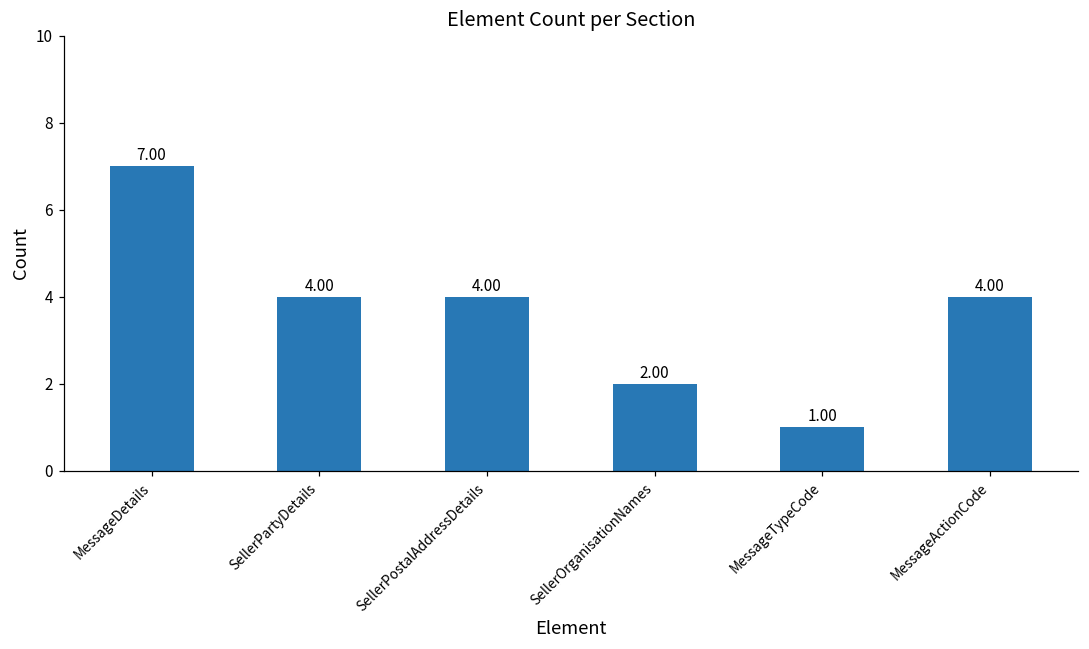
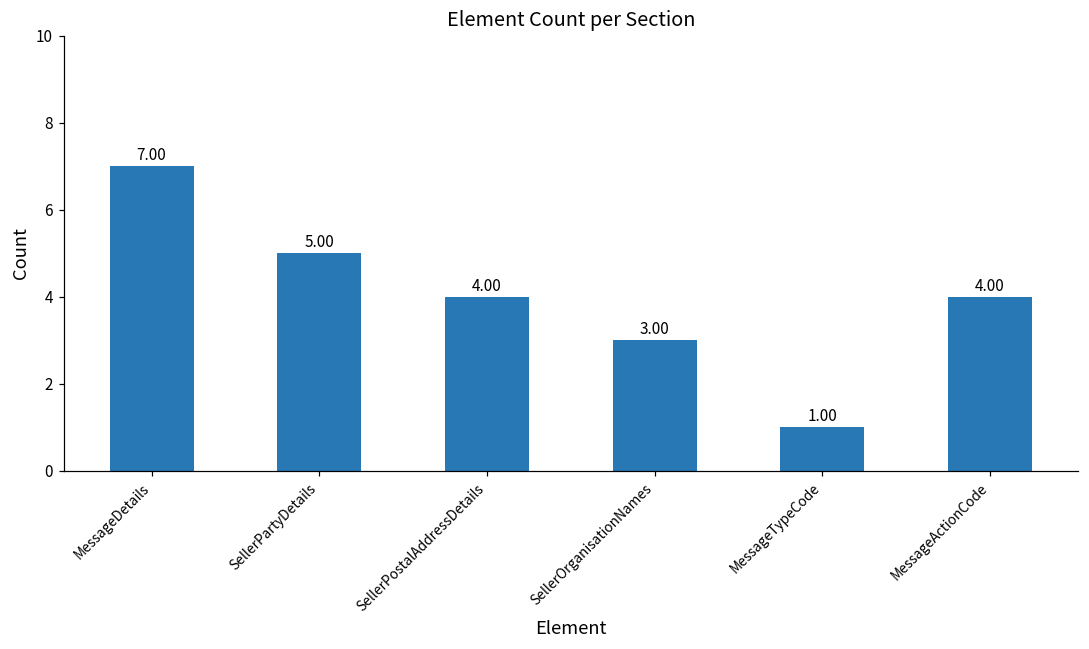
SellerPartyDetails: 4.00 -> 5.00
SellerOrganisationNames: 2.00 -> 3.00
